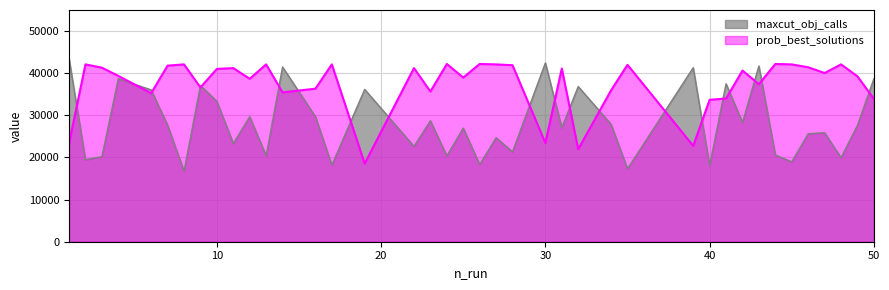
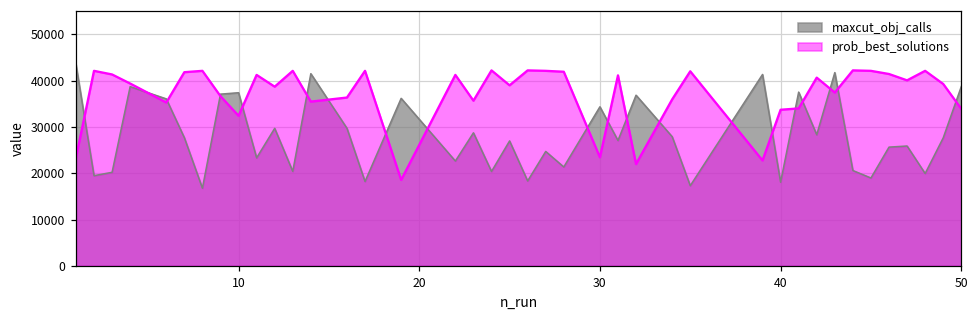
maxcut_obj_calls, 10: 33000 -> 37000
prob_best_solutions, 10: 41000 -> 32000
maxcut_obj_calls, 30: 42000 -> 34000
